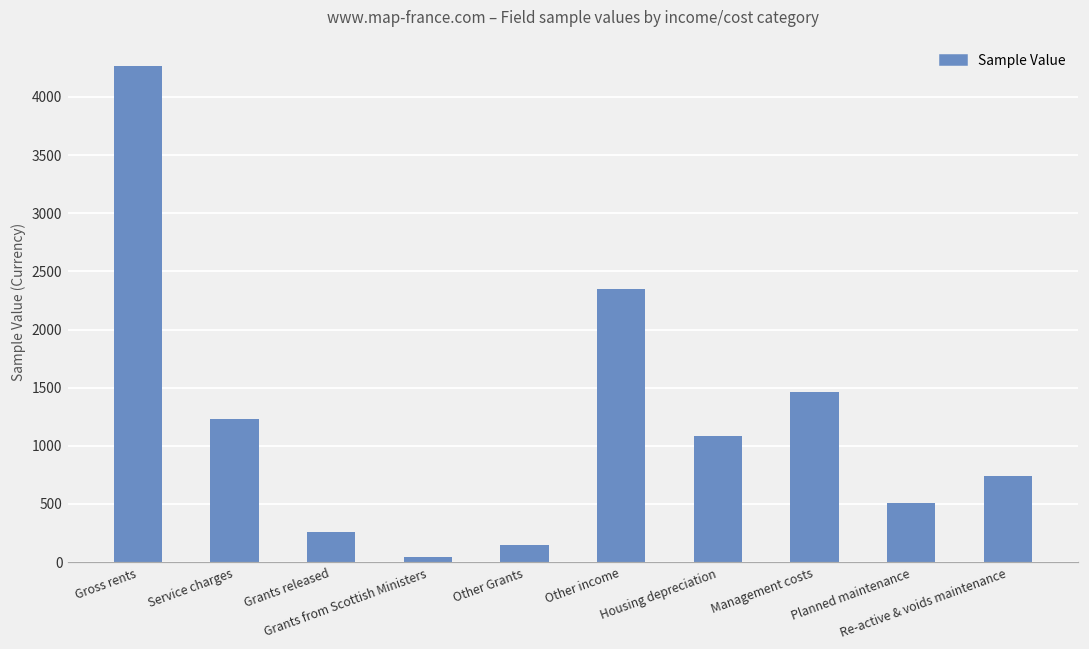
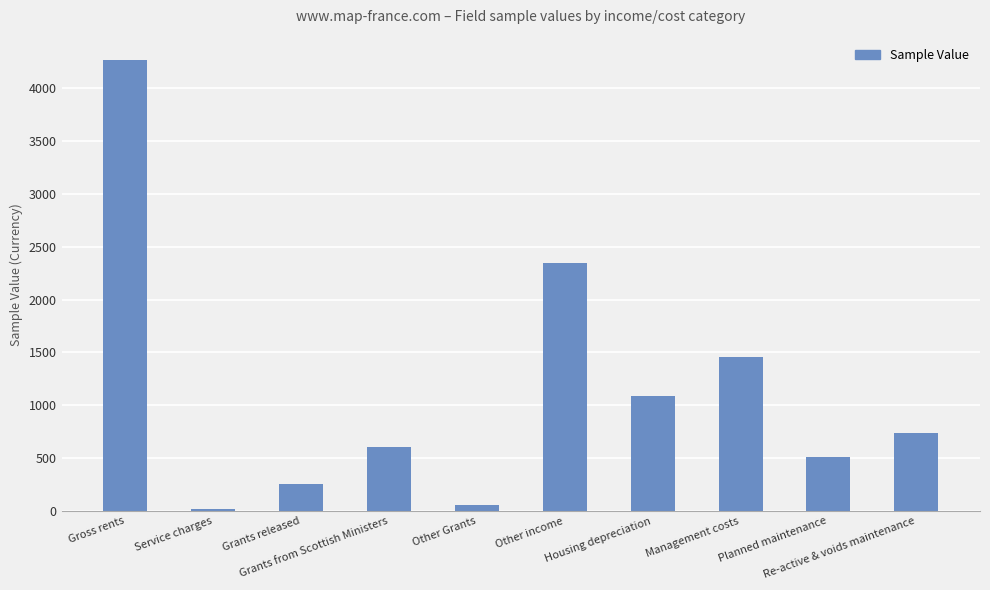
Service charges: 1230 -> 20
Grants from Scottish Ministers: 40 -> 600
Other Grants: 150 -> 60
